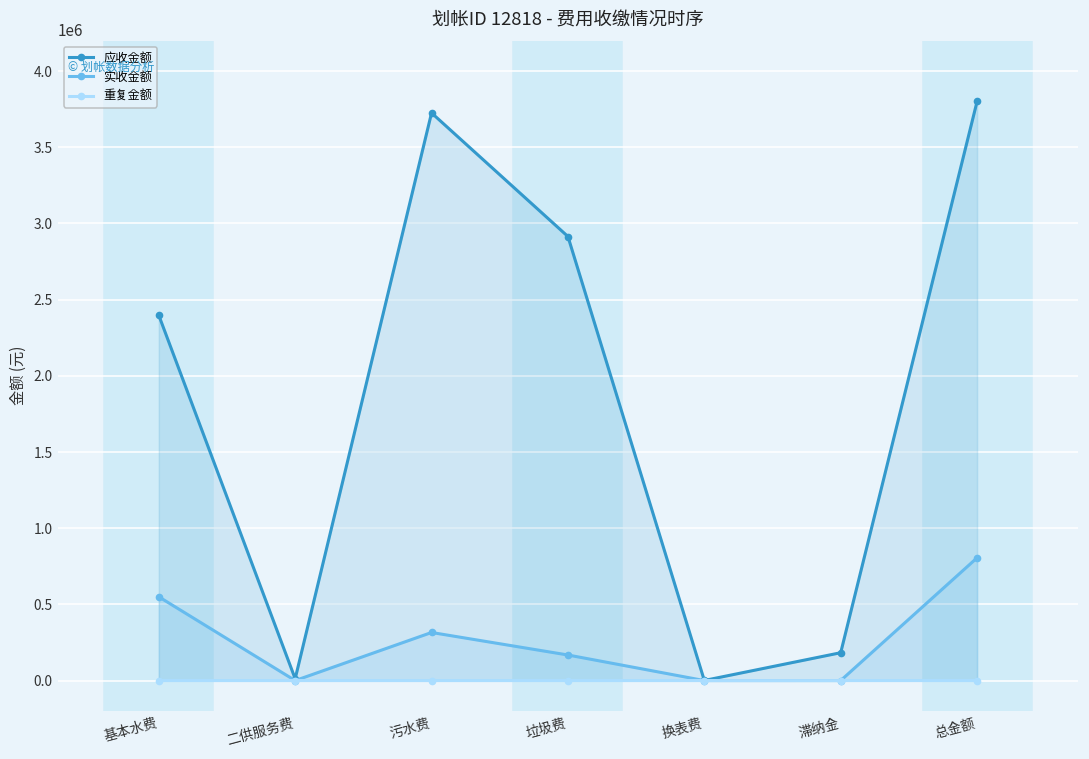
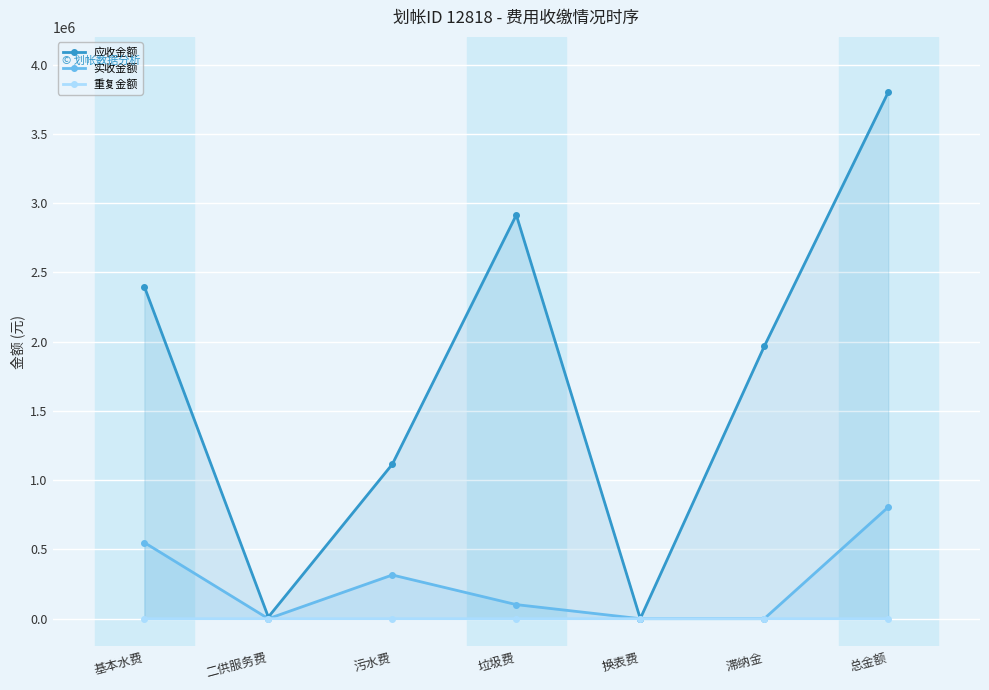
应收金额, 污水费: 3730000 -> 1120000
实收金额, 垃圾费: 170000 -> 100000
应收金额, 滞纳金: 180000 -> 1970000
